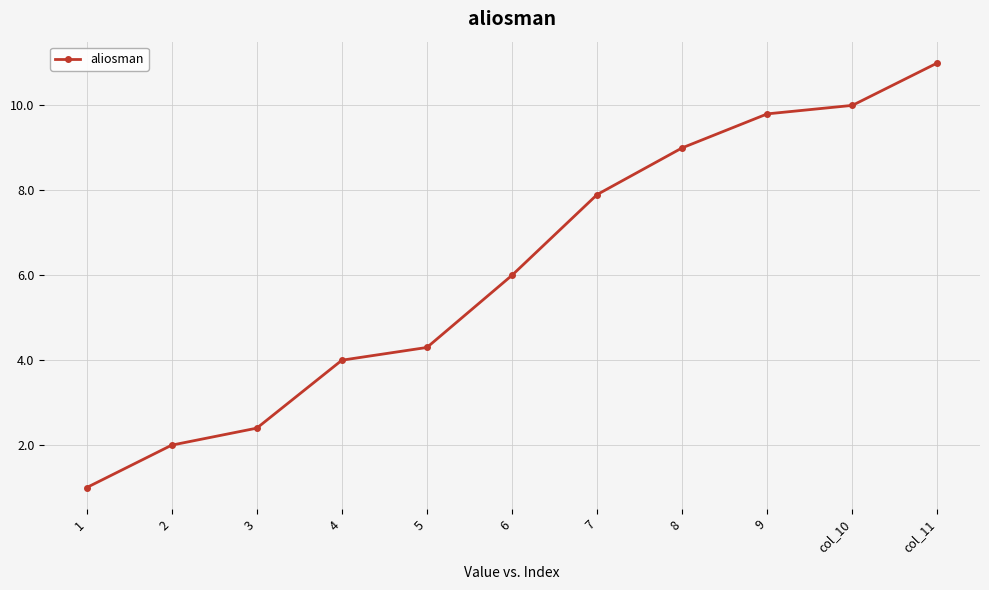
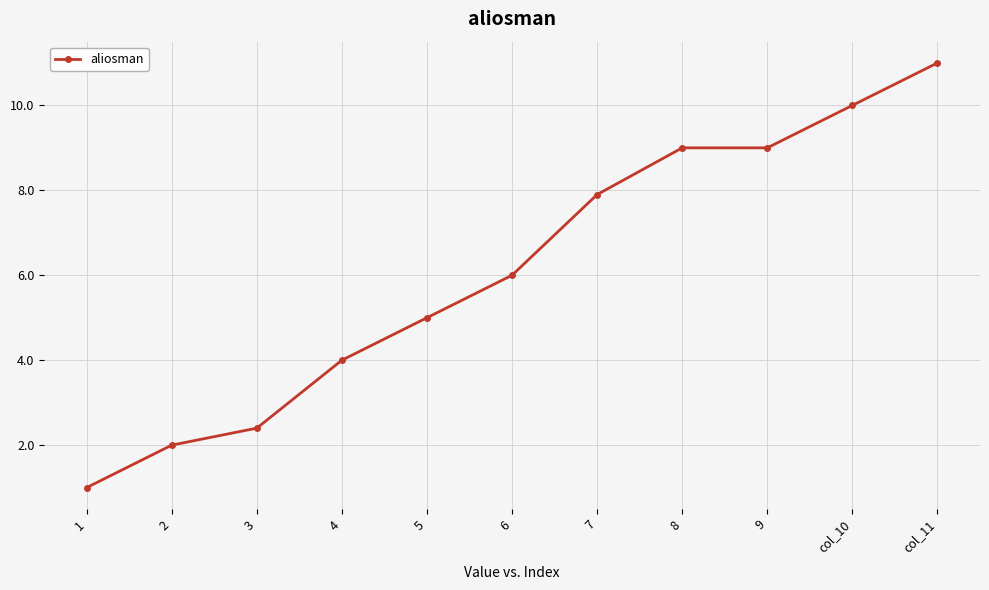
5: 4.3 -> 5.0
9: 9.8 -> 9.0
